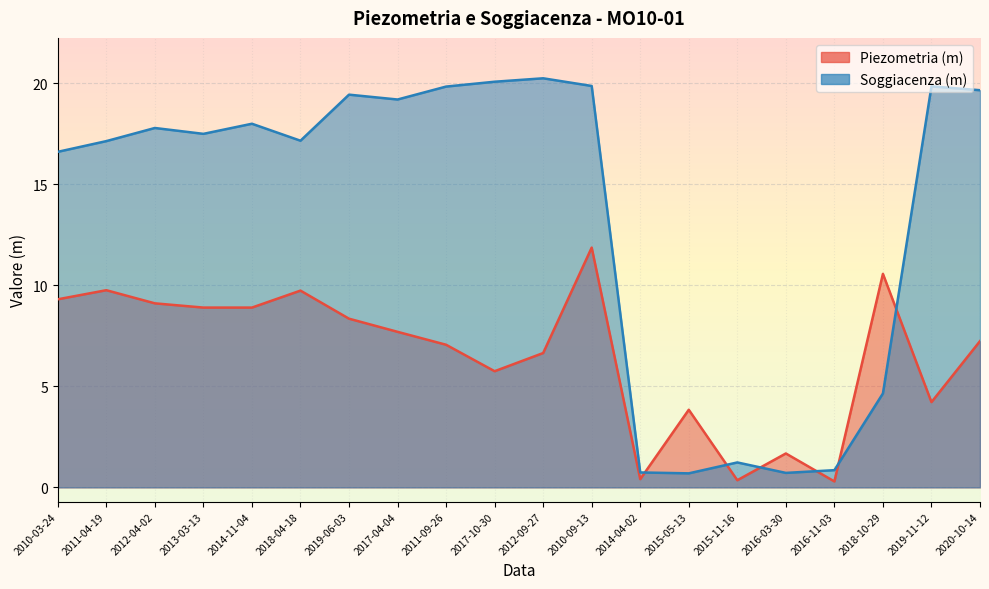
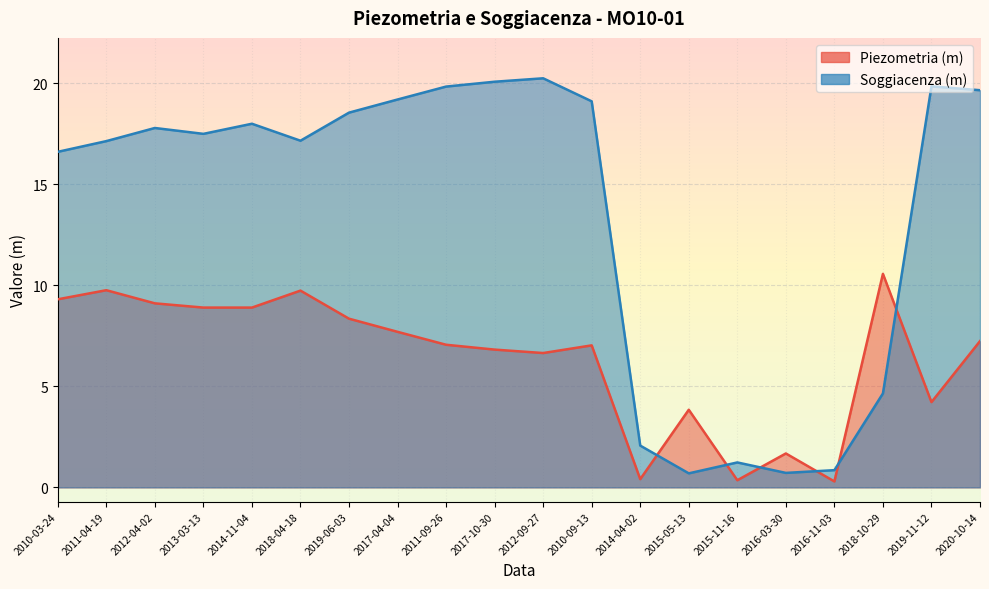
Soggiacenza (m), 2019-06-03: 19.4 -> 18.6
Piezometria (m), 2017-10-30: 5.8 -> 6.8
Piezometria (m), 2010-09-13: 11.9 -> 7.0
Soggiacenza (m), 2010-09-13: 19.9 -> 19.1
Soggiacenza (m), 2014-04-02: 0.7 -> 2.1
